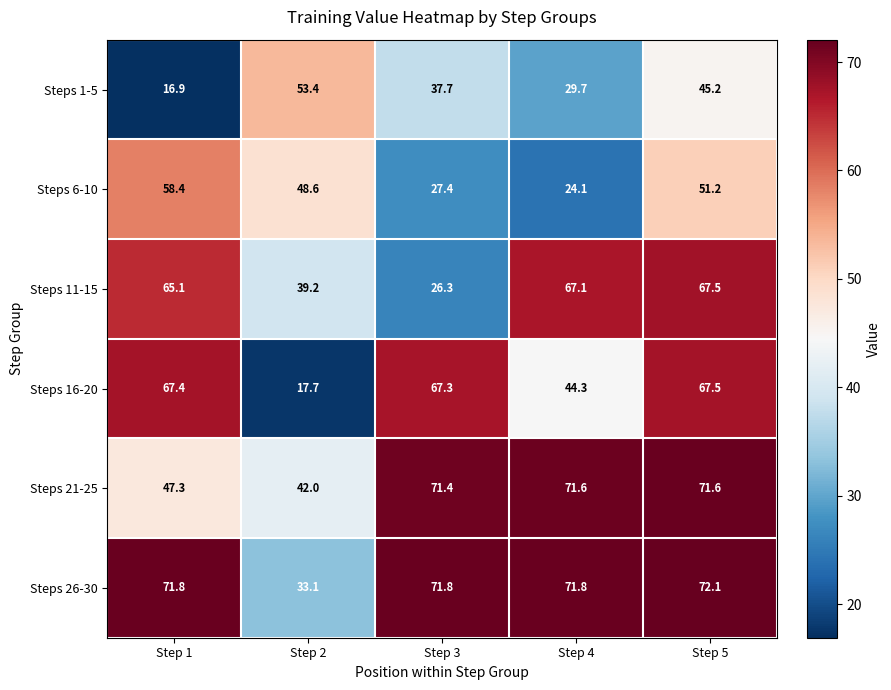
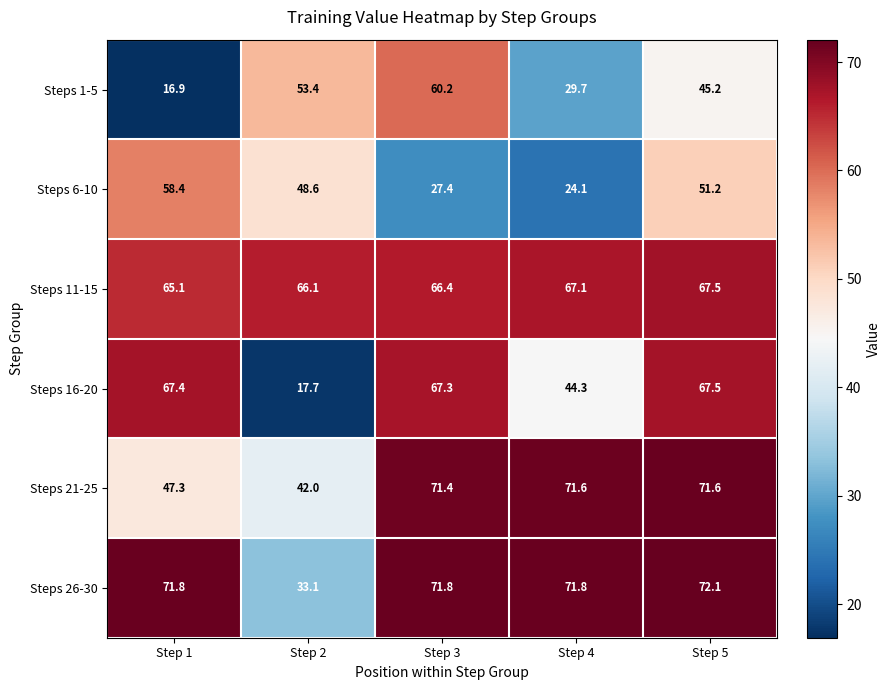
Steps 1-5, Step 3: 37.7 -> 60.2
Steps 11-15, Step 2: 39.2 -> 66.1
Steps 11-15, Step 3: 26.3 -> 66.4
